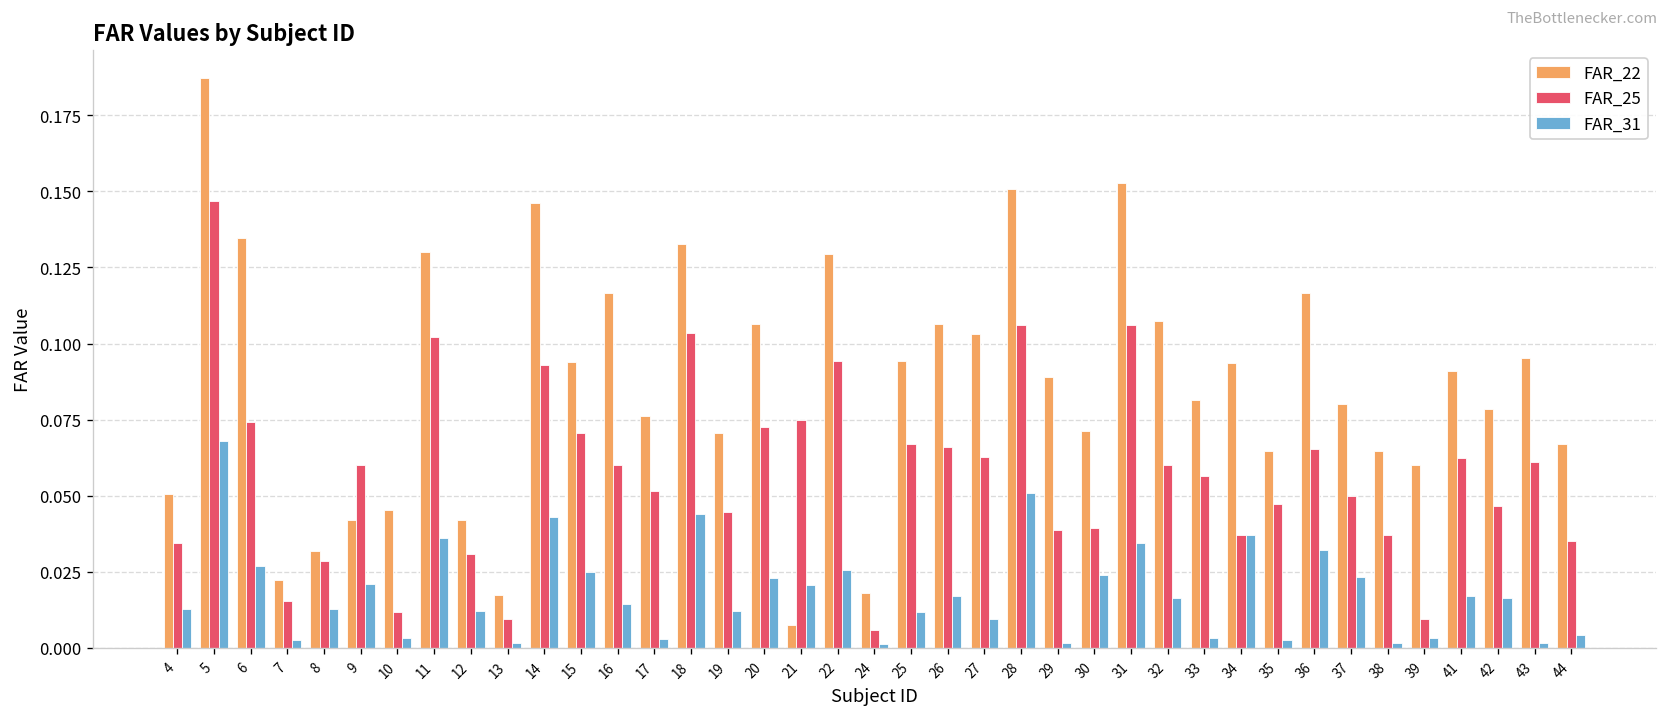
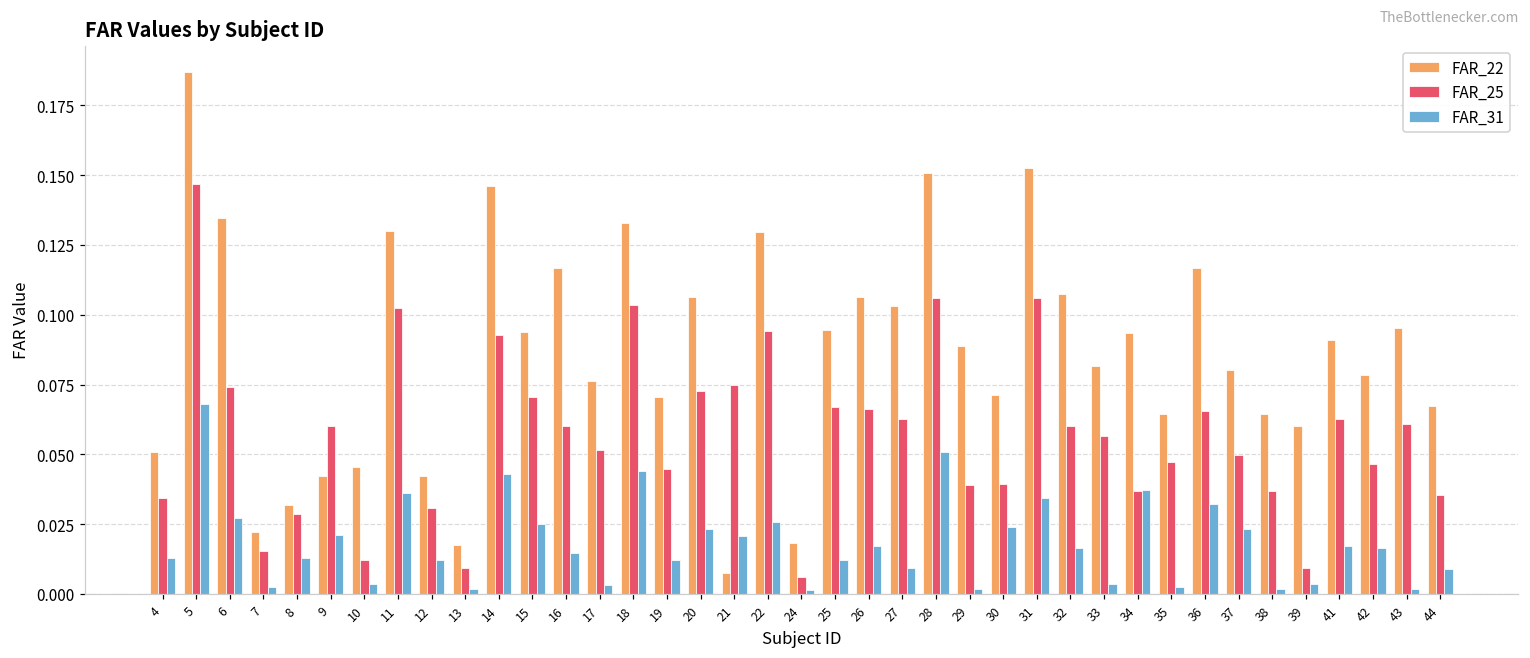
FAR_31, 44: 0.004 -> 0.009
